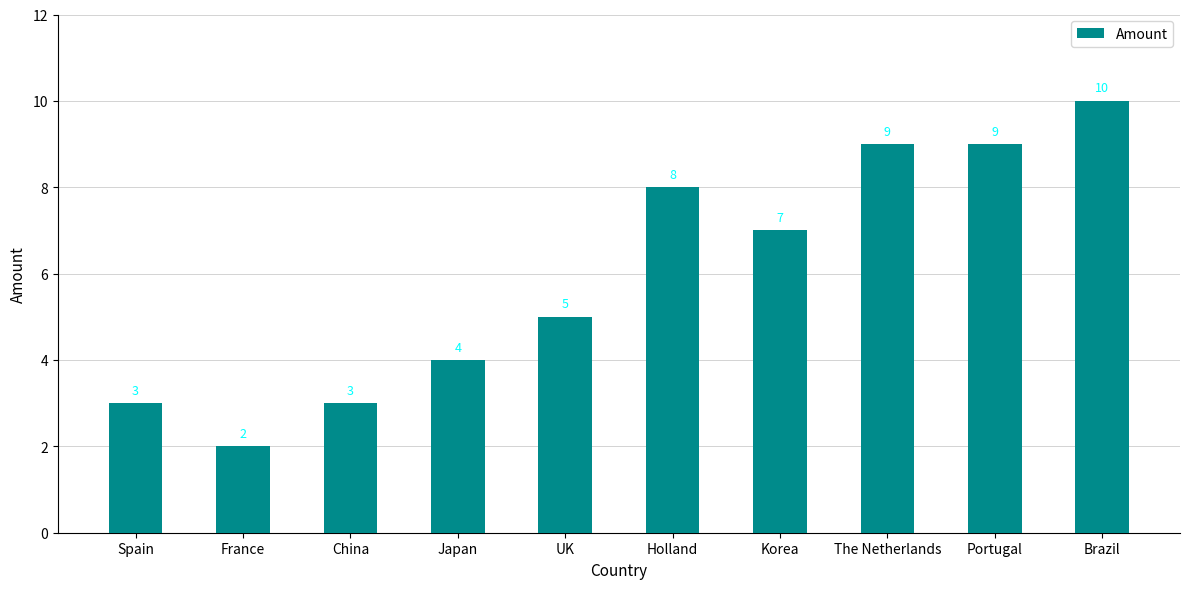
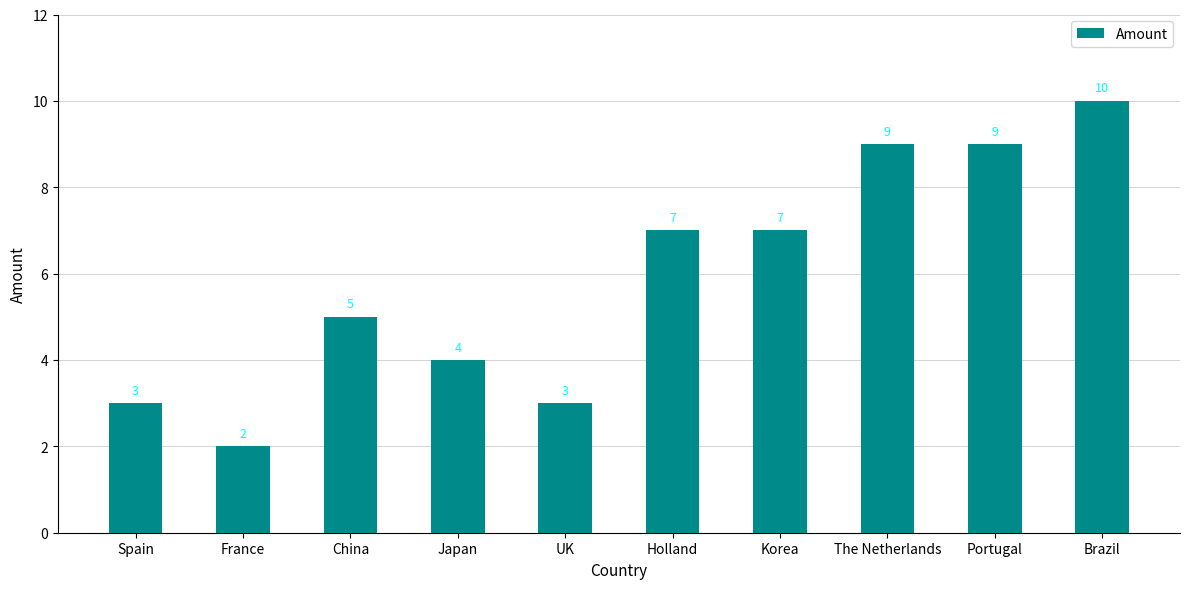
China: 3 -> 5
UK: 5 -> 3
Holland: 8 -> 7
